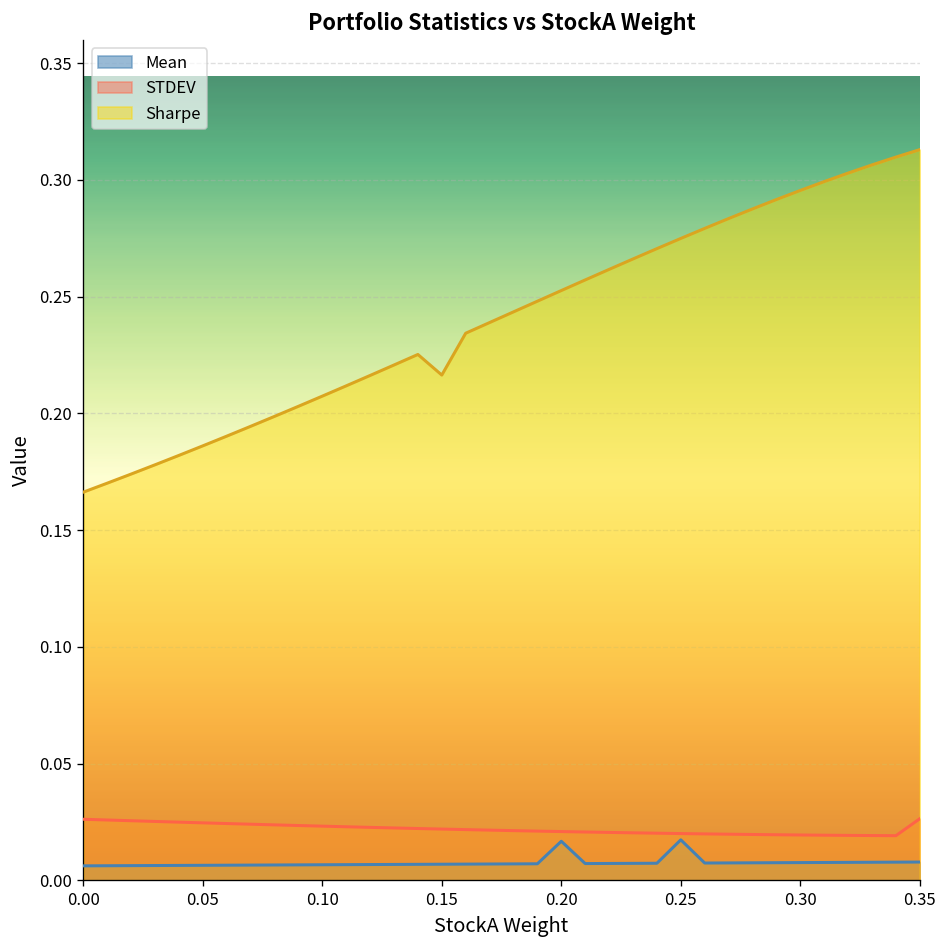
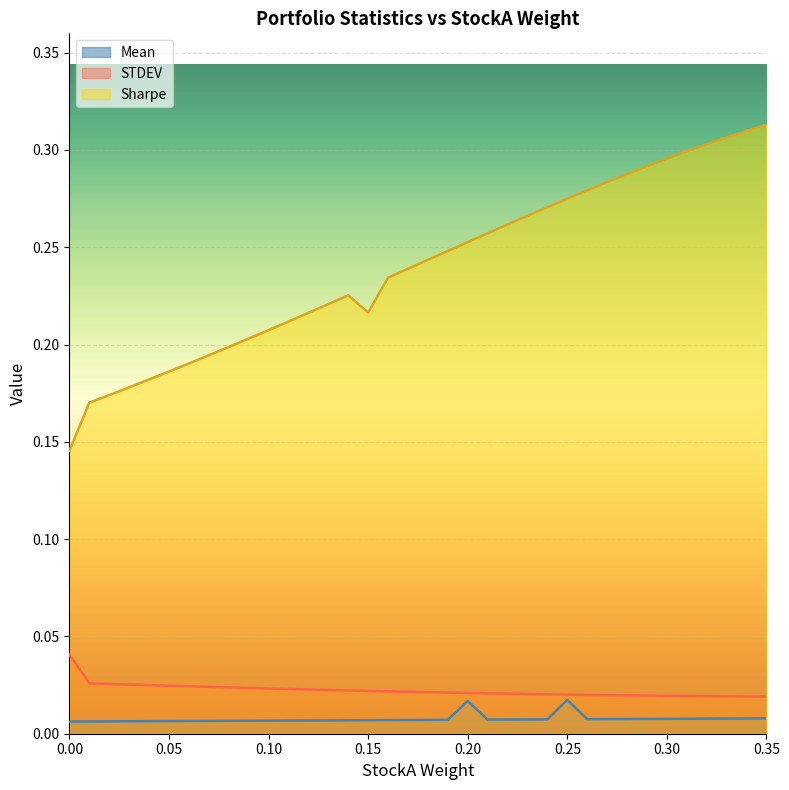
STDEV, 0.00: 0.026 -> 0.041
Sharpe, 0.00: 0.166 -> 0.145
STDEV, 0.35: 0.026 -> 0.019
